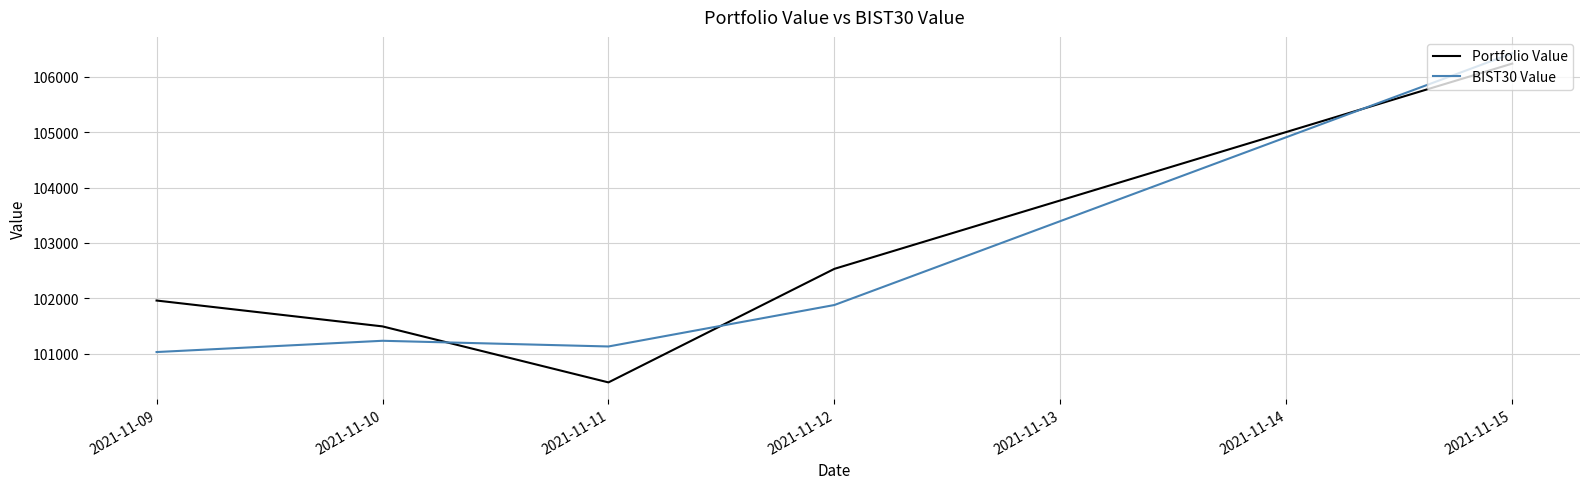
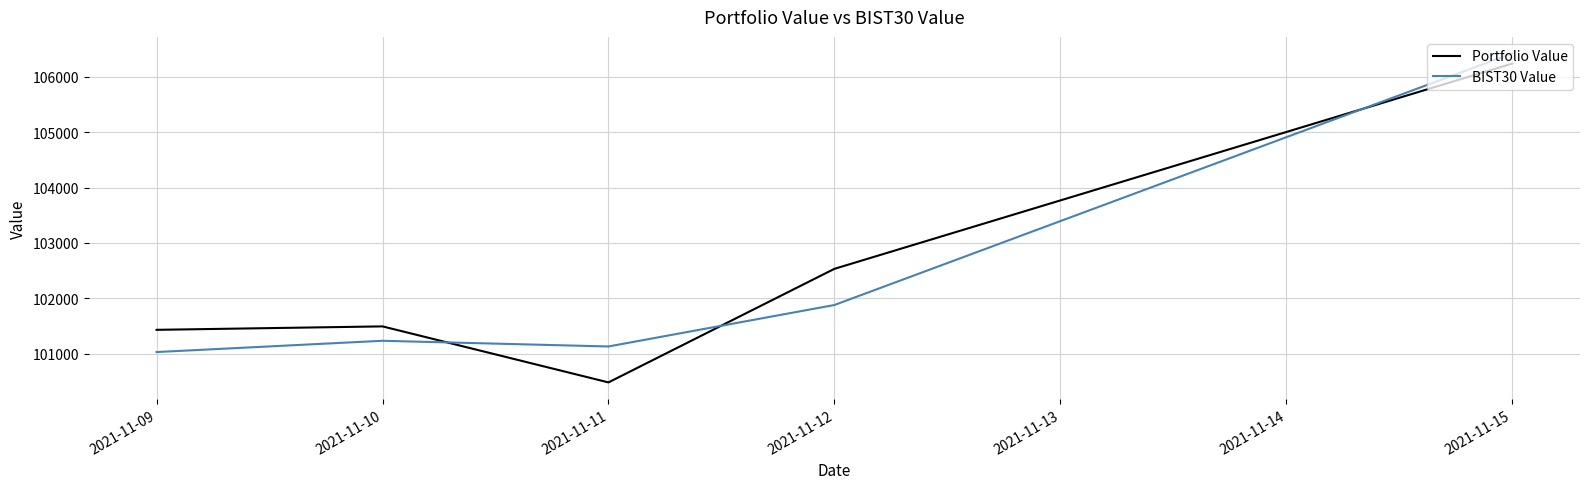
Portfolio Value, 2021-11-09: 102000 -> 101400
